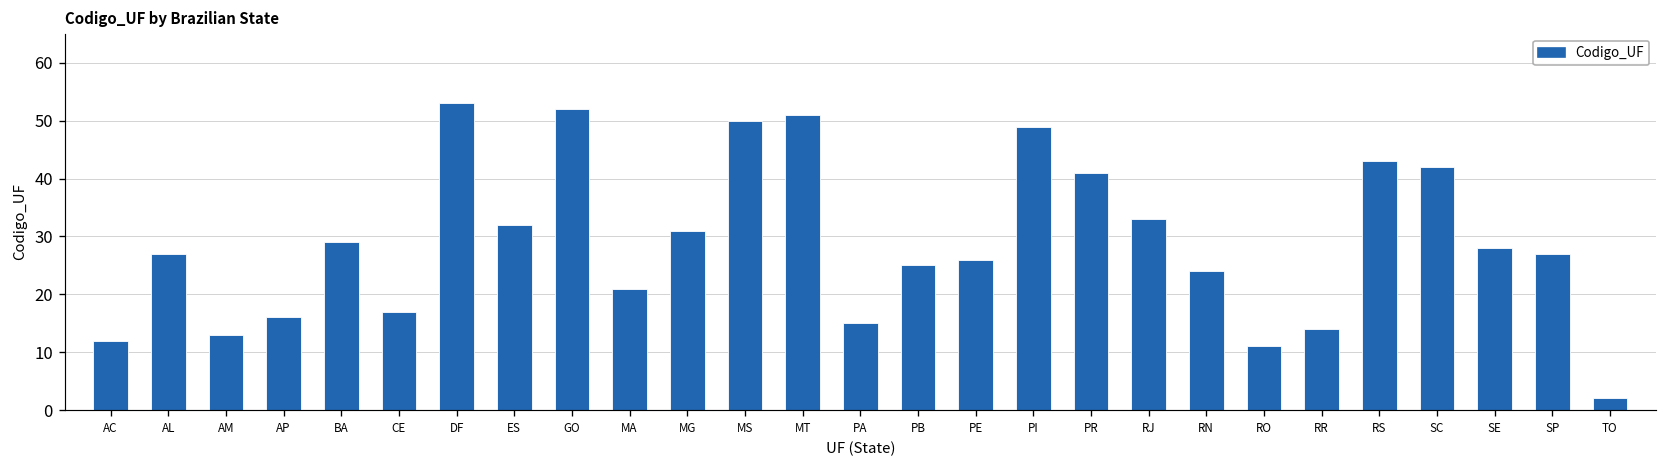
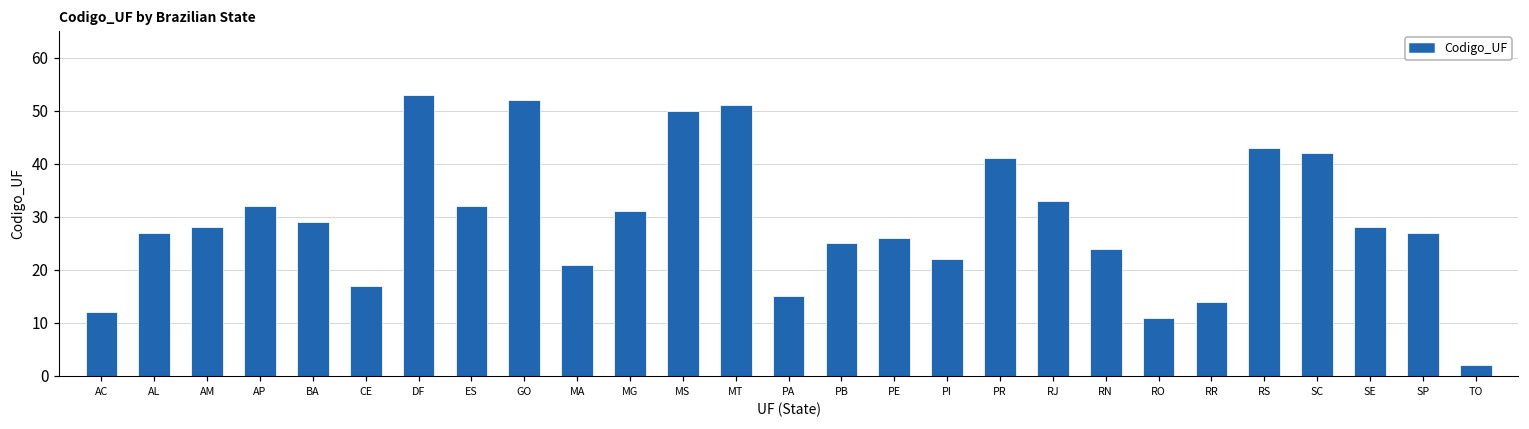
AM: 13 -> 28
AP: 16 -> 32
PI: 49 -> 22
